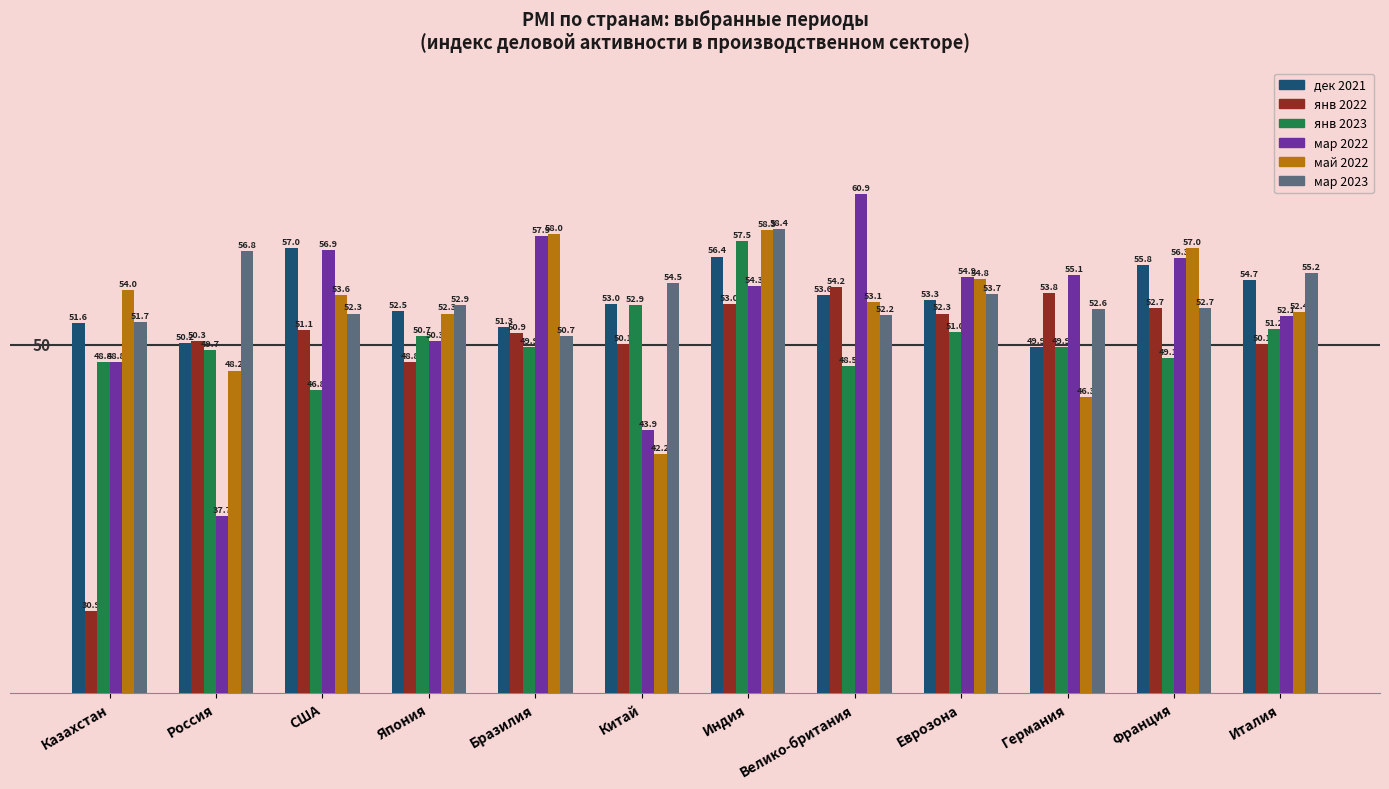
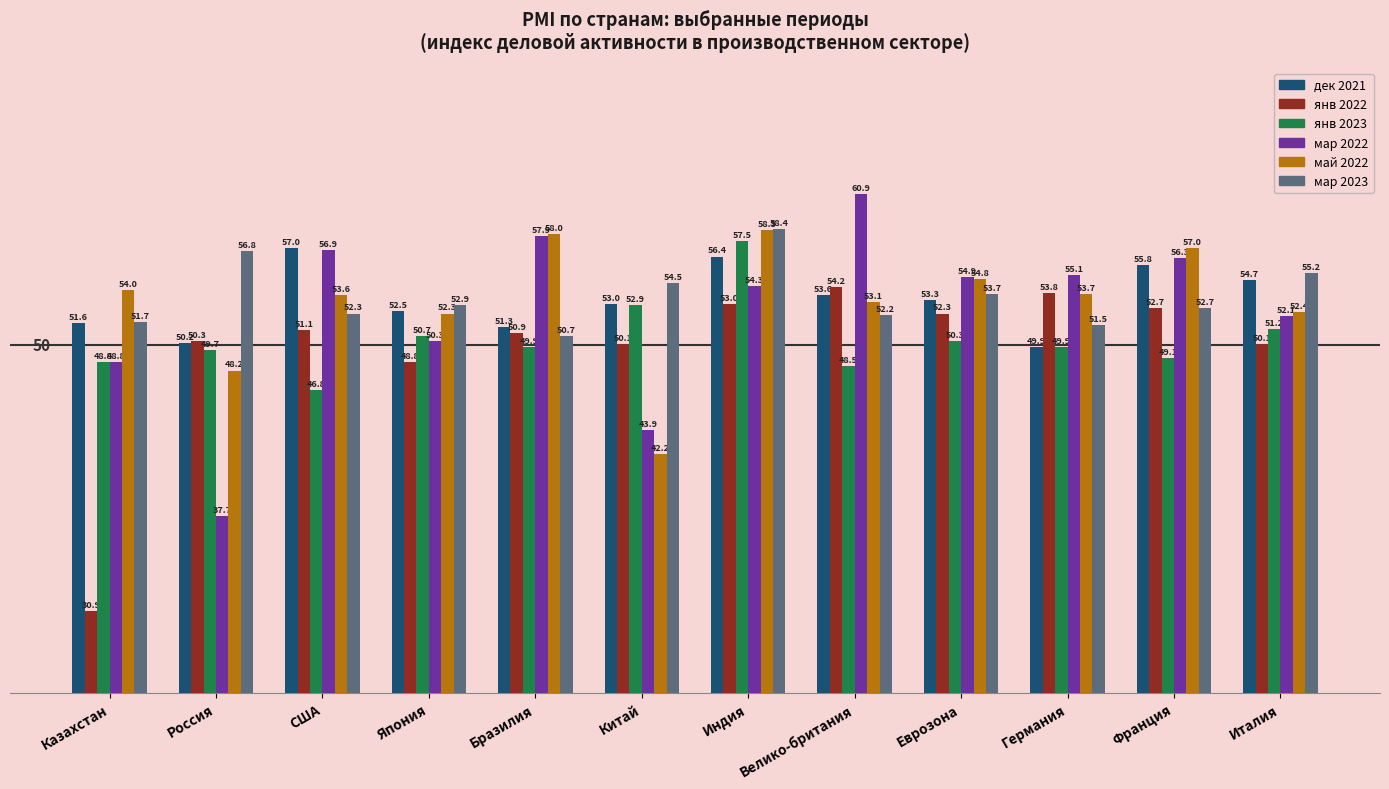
янв 2023, Еврозона: 51.0 -> 50.3
май 2022, Германия: 46.3 -> 53.7
мар 2023, Германия: 52.6 -> 51.5
